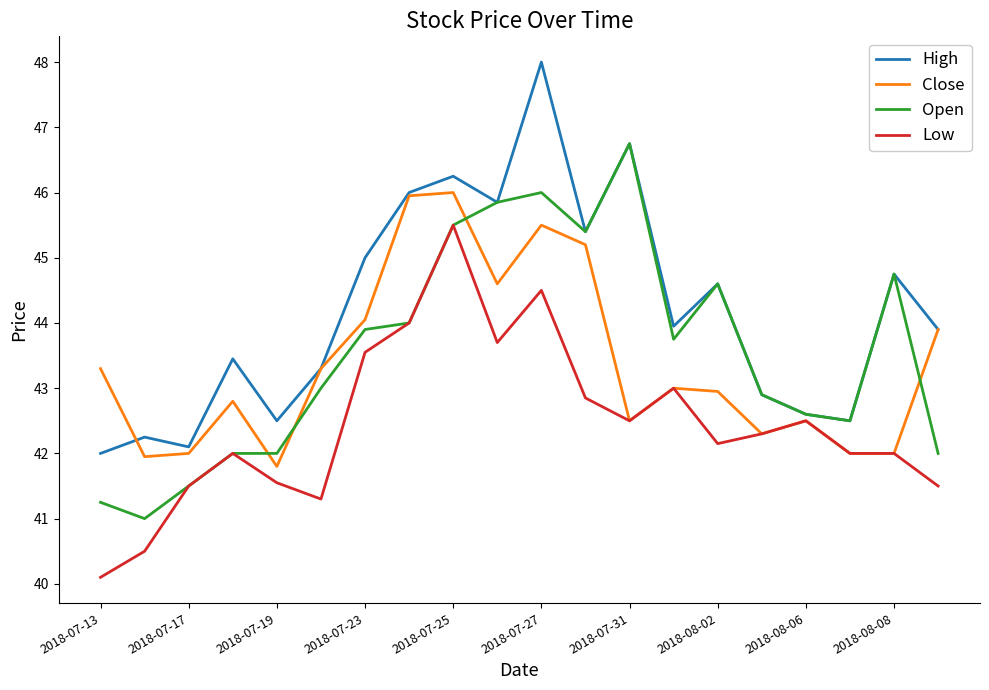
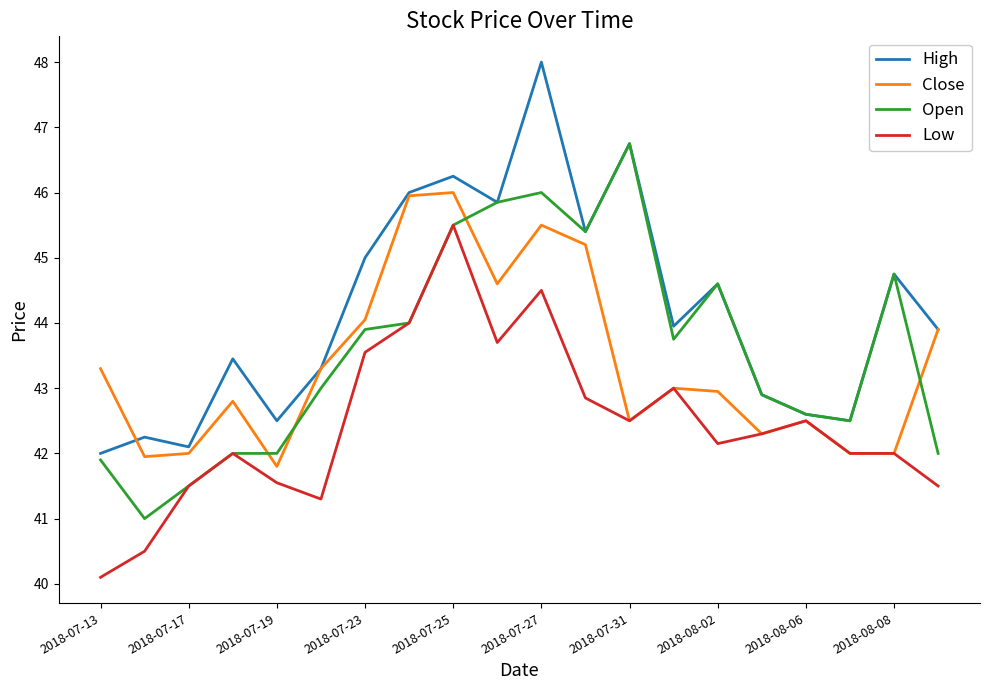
Open, 2018-07-13: 41.3 -> 41.9
